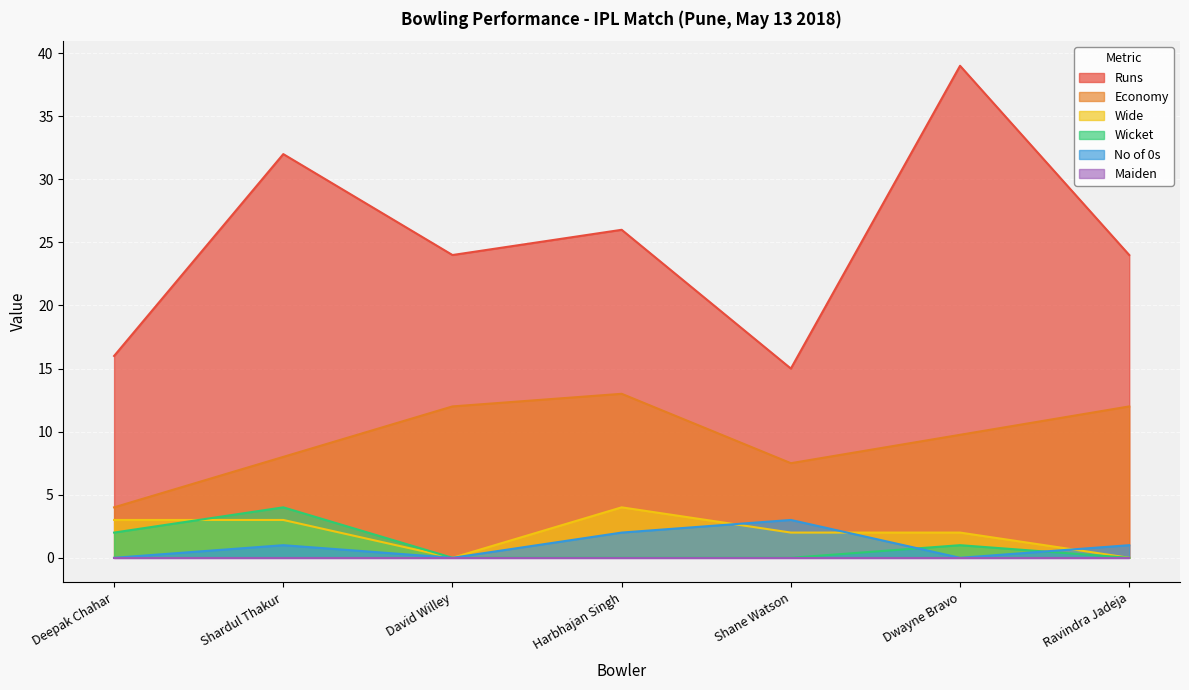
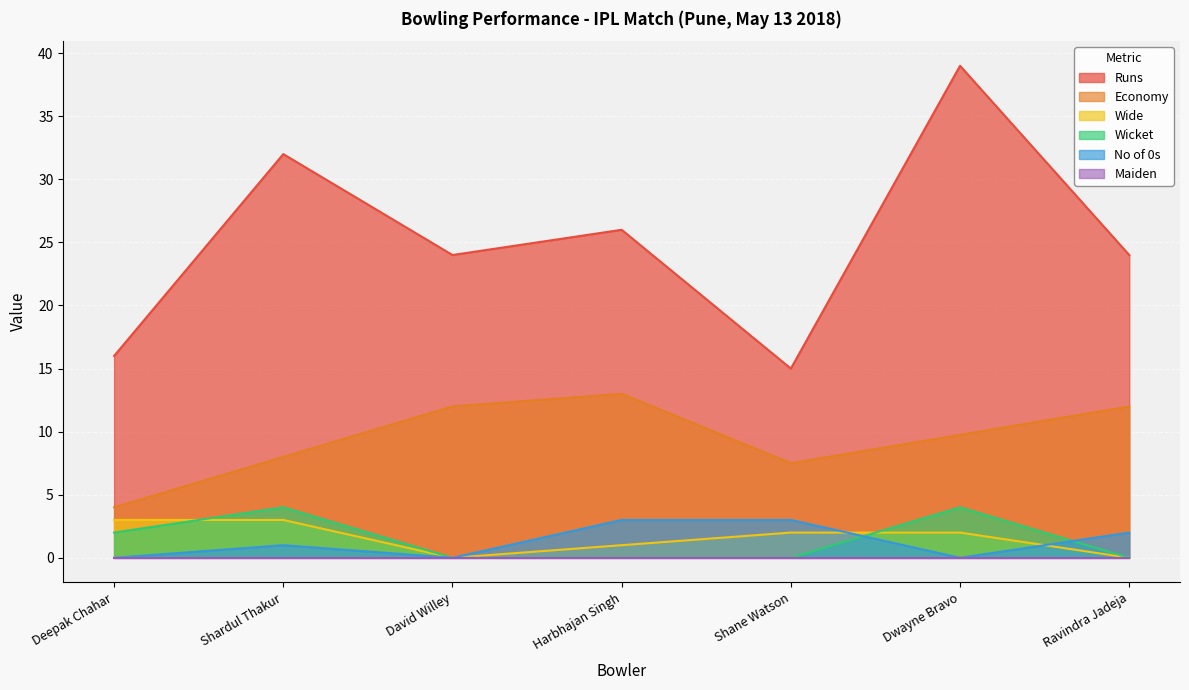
Wide, Harbhajan Singh: 4 -> 1
No of 0s, Harbhajan Singh: 2 -> 3
Wicket, Dwayne Bravo: 1 -> 4
No of 0s, Ravindra Jadeja: 1 -> 2
